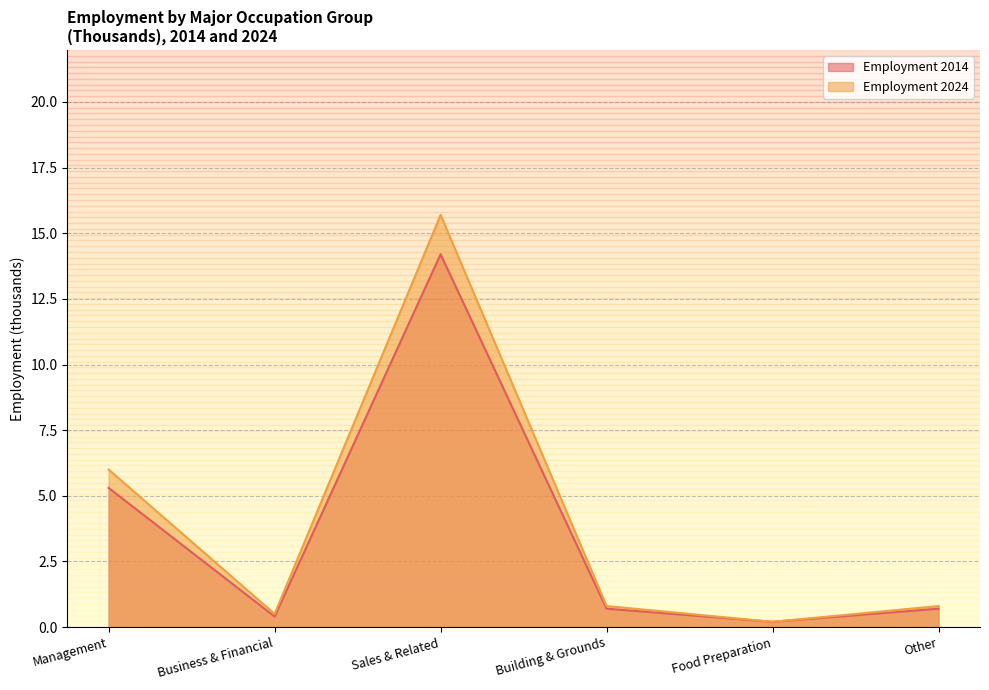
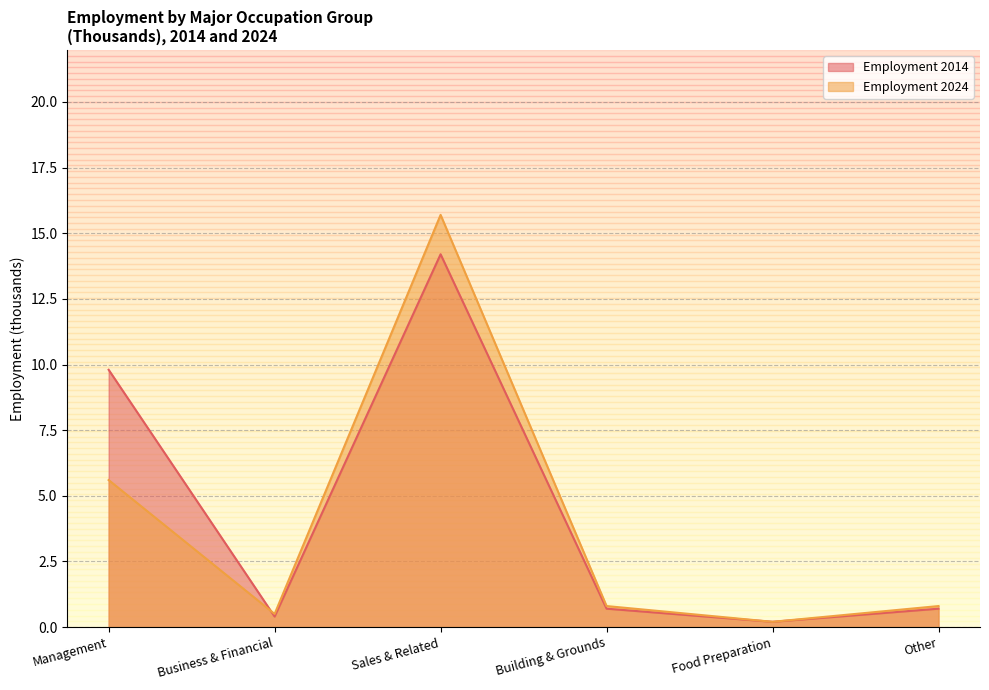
Employment 2014, Management: 5.3 -> 9.8
Employment 2024, Management: 6.0 -> 5.6
